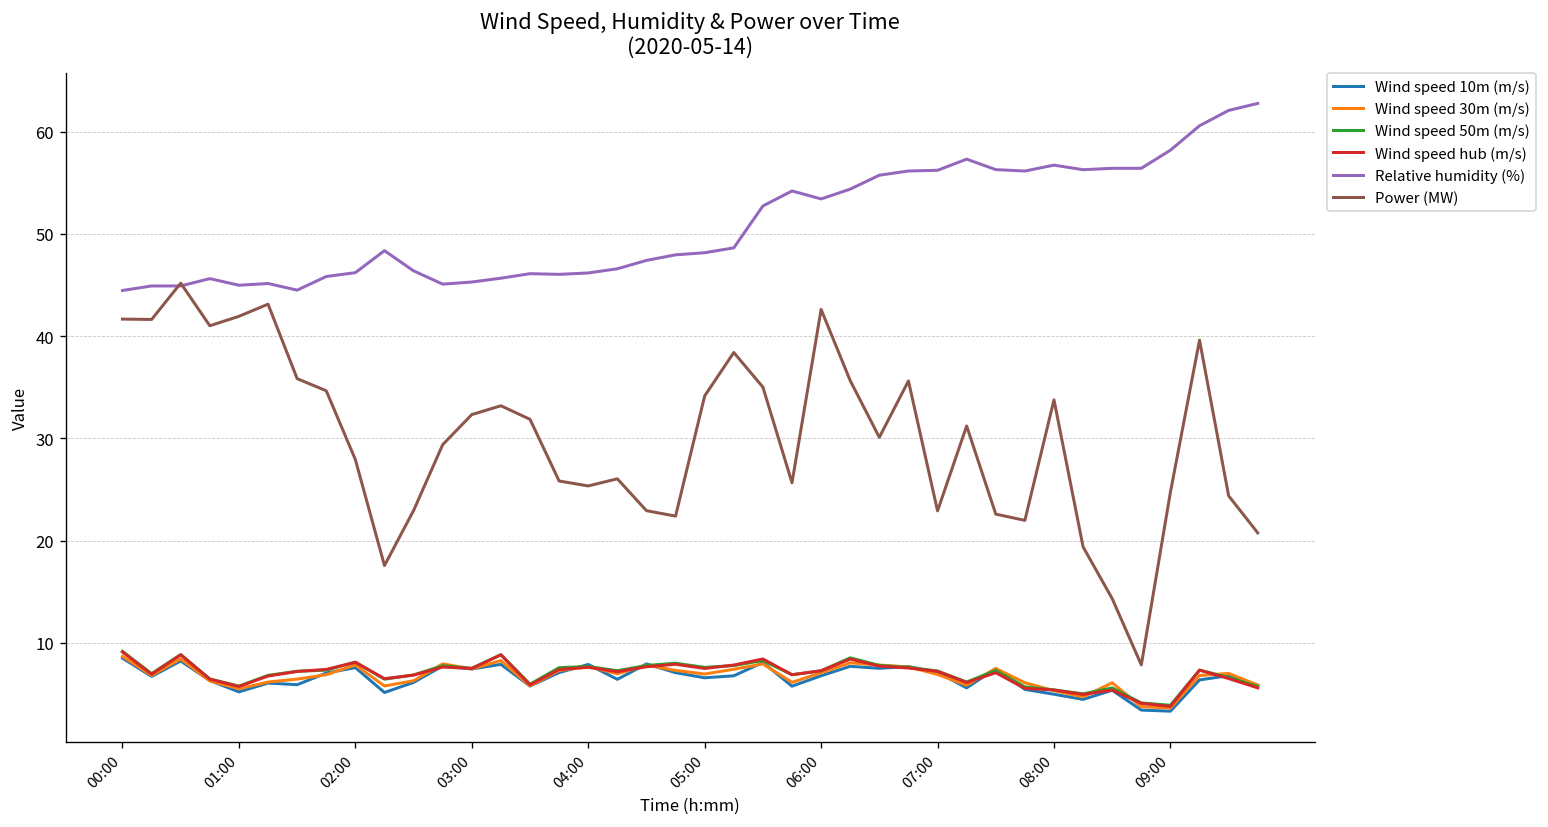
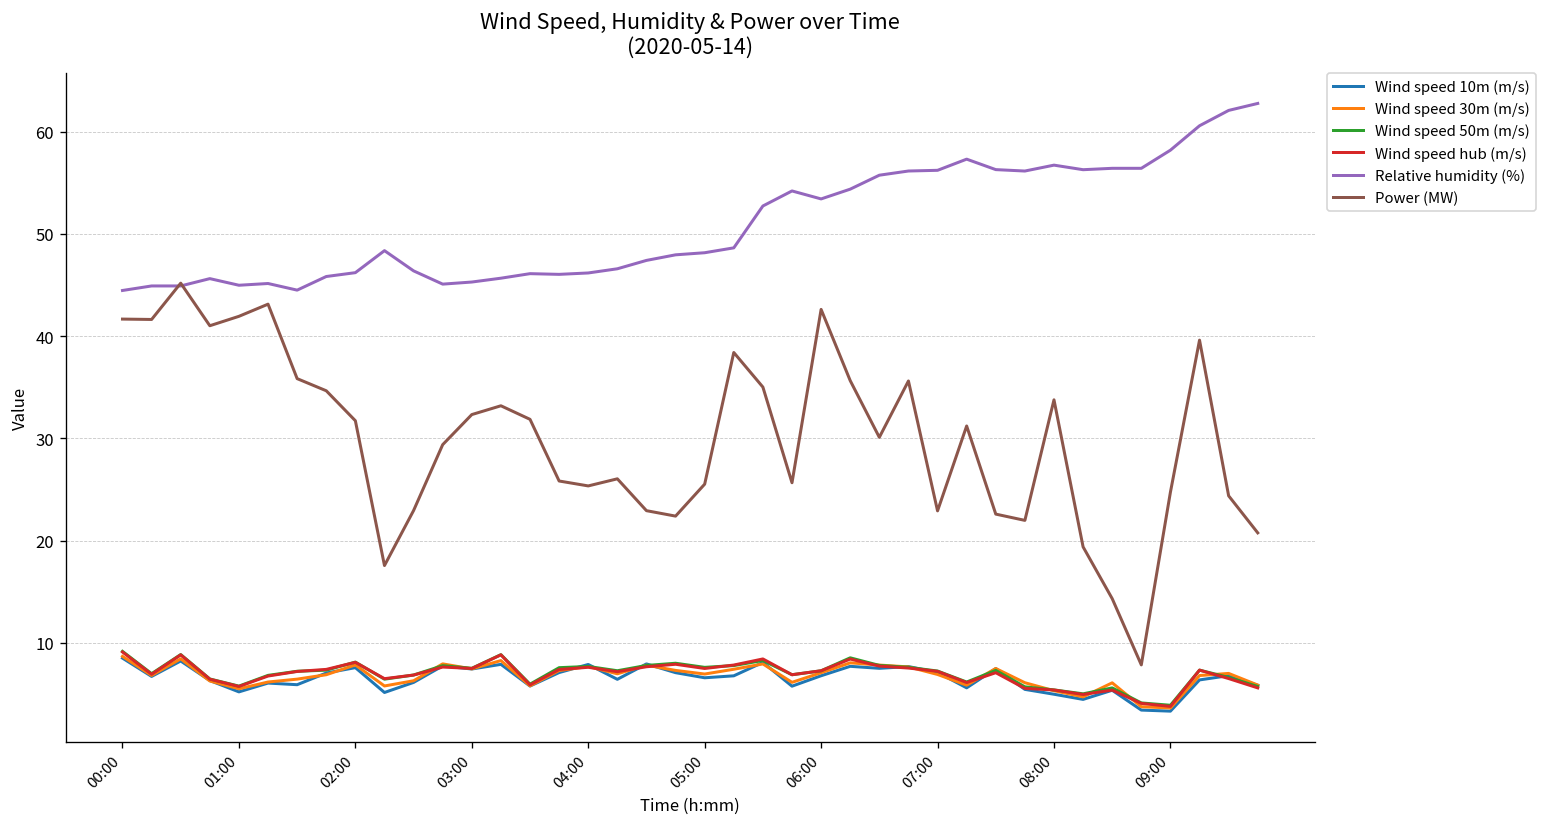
Power (MW), 02:00: 28 -> 32
Power (MW), 05:00: 34 -> 26
